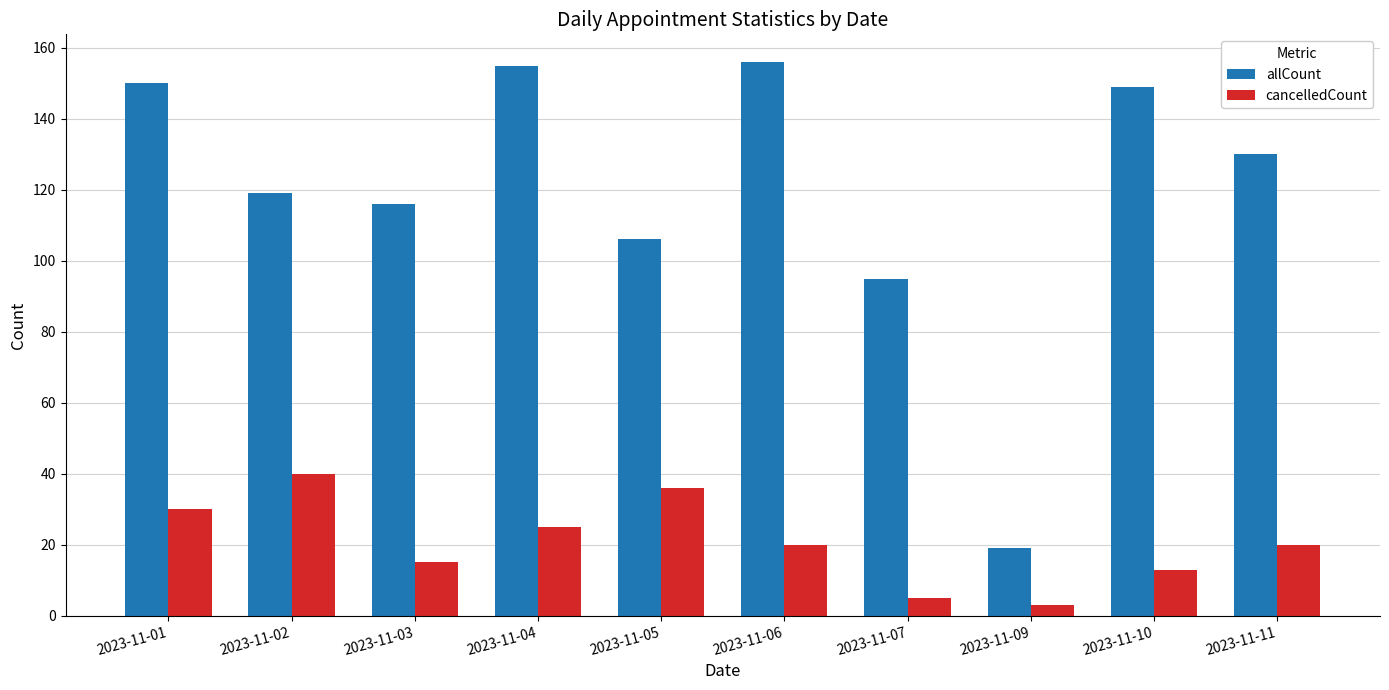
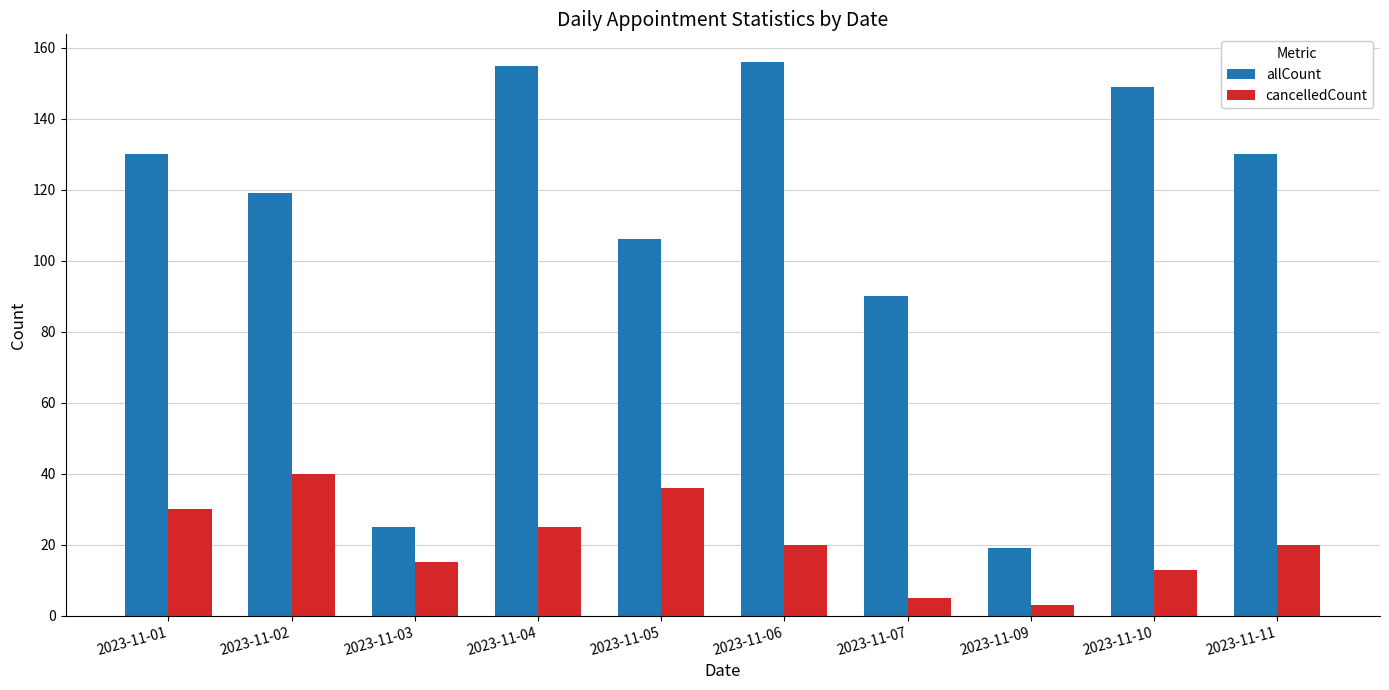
allCount, 2023-11-01: 150 -> 130
allCount, 2023-11-03: 116 -> 25
allCount, 2023-11-07: 95 -> 90
